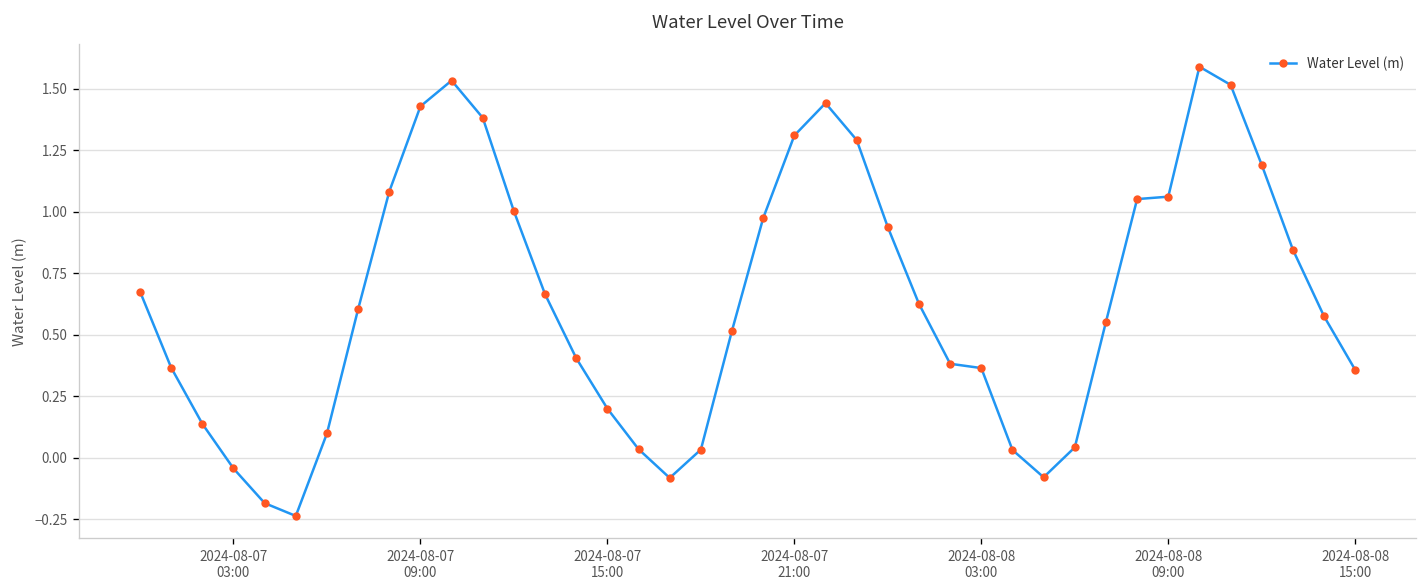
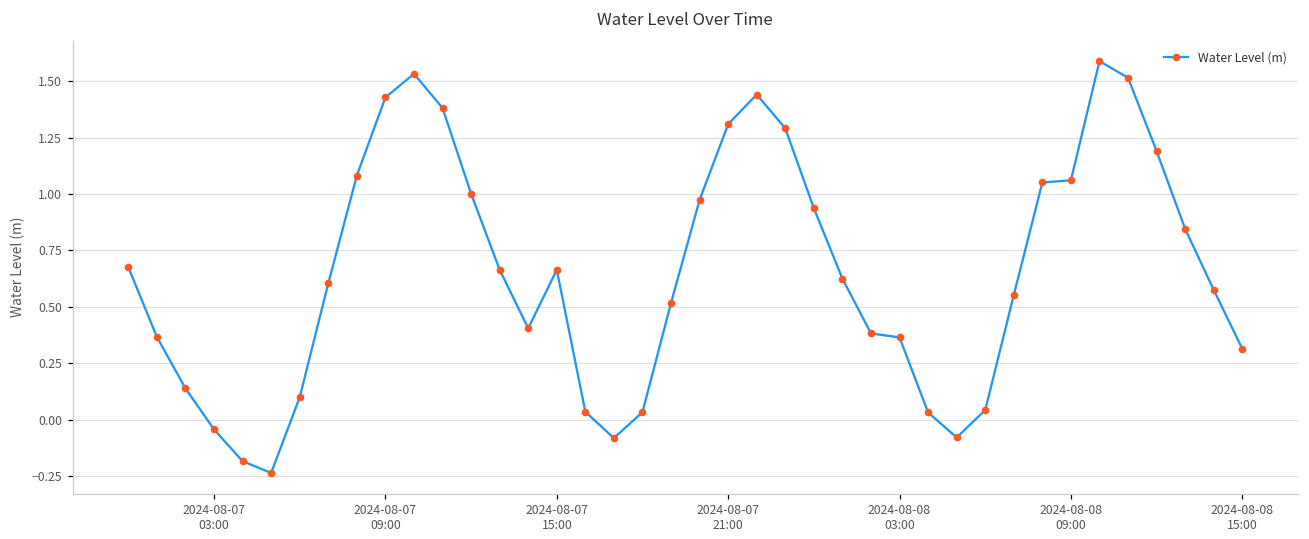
2024-08-07 15:00: 0.20 -> 0.66
2024-08-08 15:00: 0.36 -> 0.31
